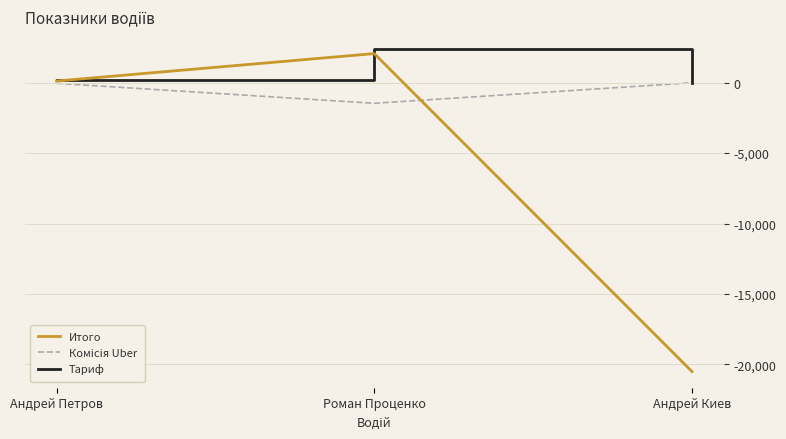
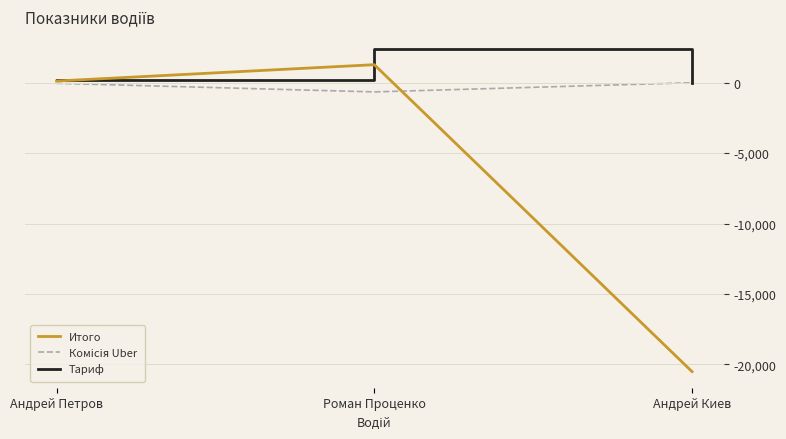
Итого, Роман Проценко: 2,100 -> 1,300
Комісія Uber, Роман Проценко: -1,500 -> -700
